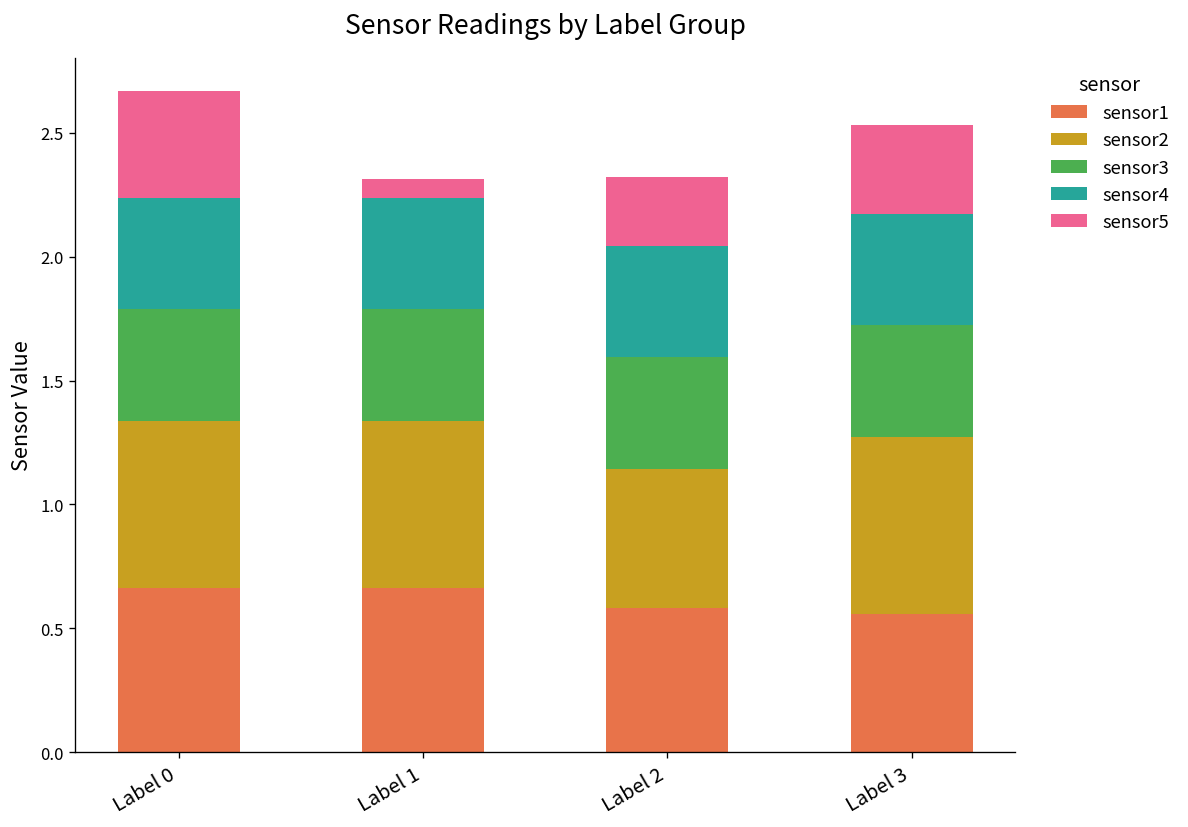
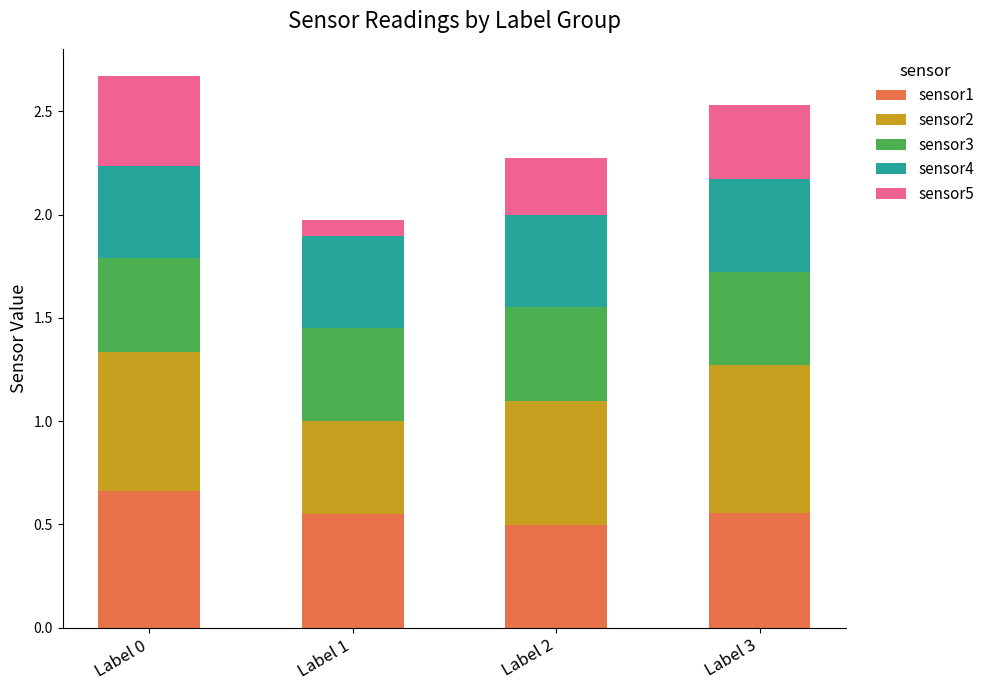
sensor1, Label 1: 0.66 -> 0.55
sensor2, Label 1: 0.68 -> 0.45
sensor1, Label 2: 0.58 -> 0.50
sensor2, Label 2: 0.56 -> 0.60
